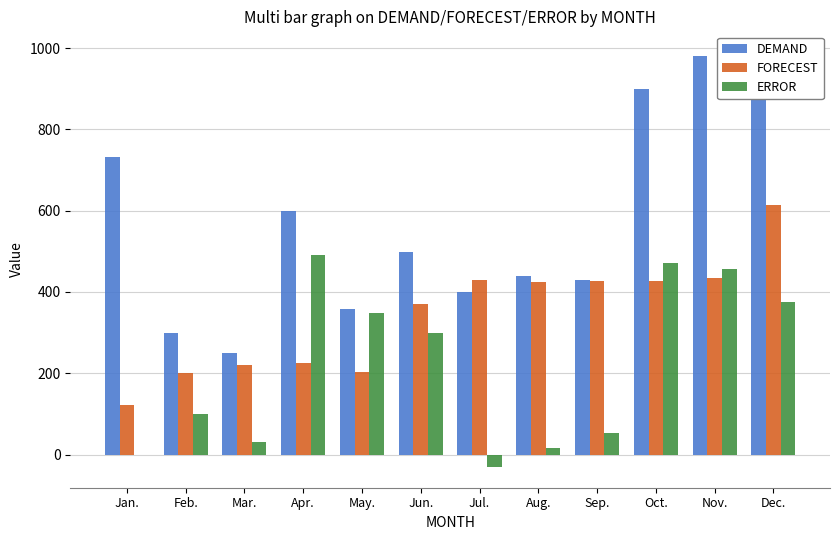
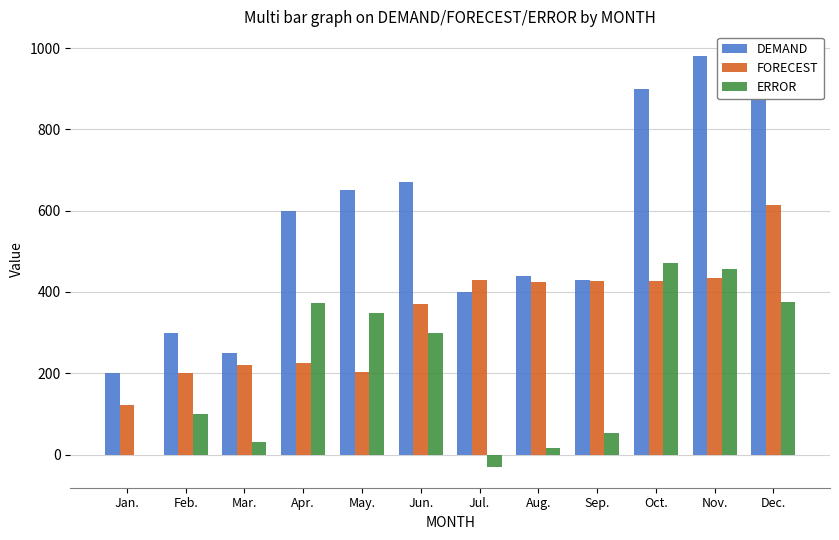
DEMAND, Jan.: 730 -> 200
ERROR, Apr.: 490 -> 370
DEMAND, May.: 360 -> 650
DEMAND, Jun.: 500 -> 670
